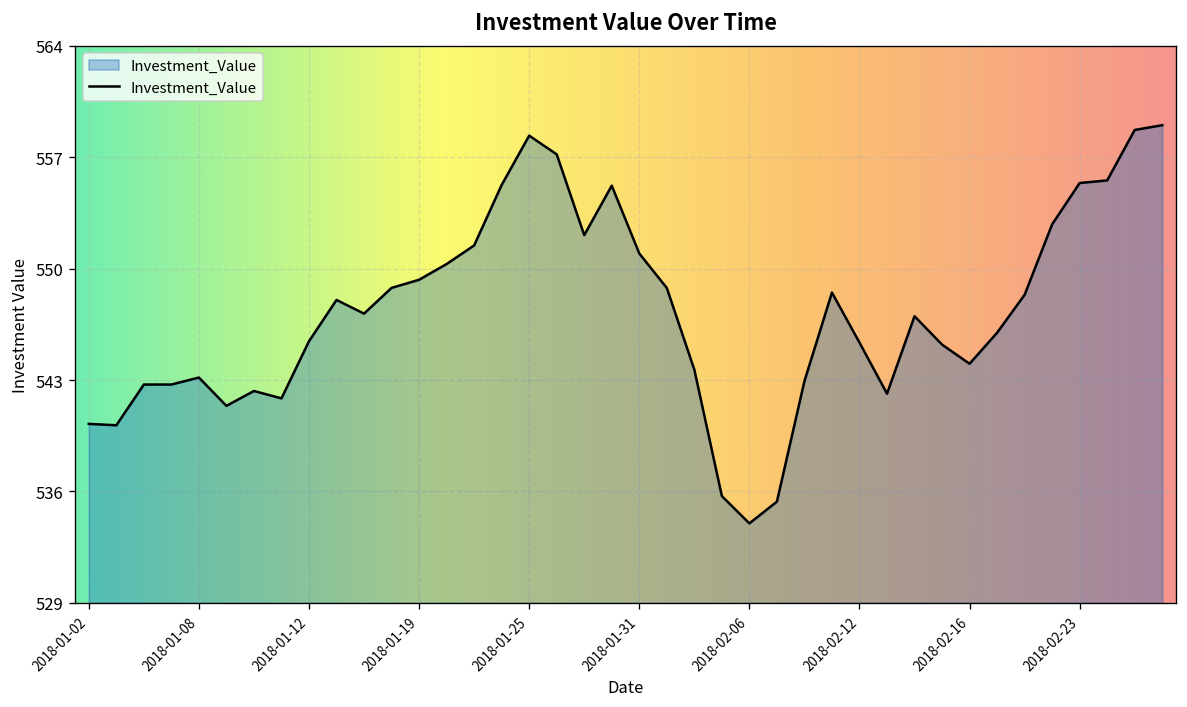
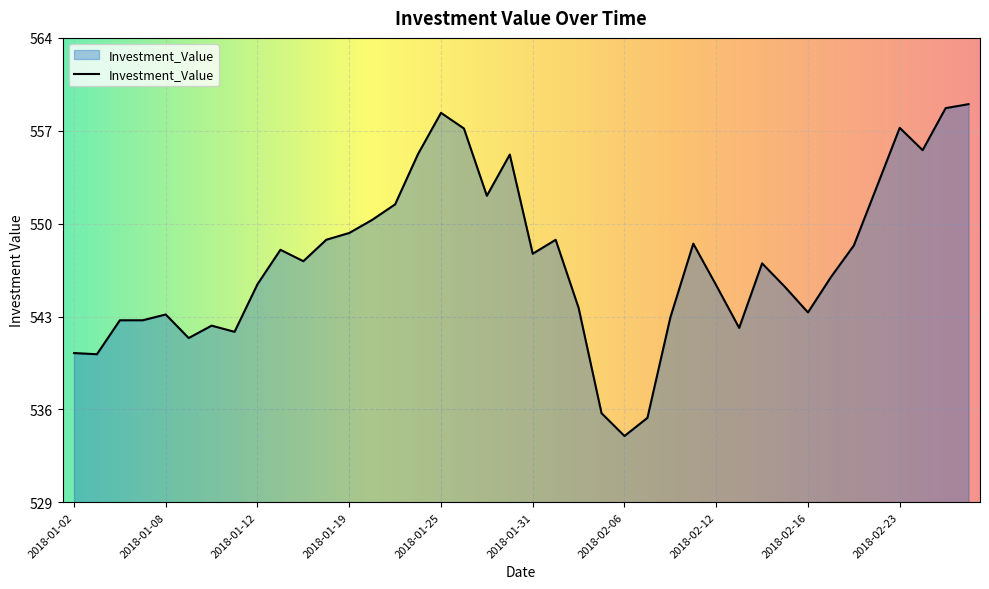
2018-01-31: 551.4 -> 548.1
2018-02-16: 544.4 -> 543.7
2018-02-23: 555.8 -> 557.6
